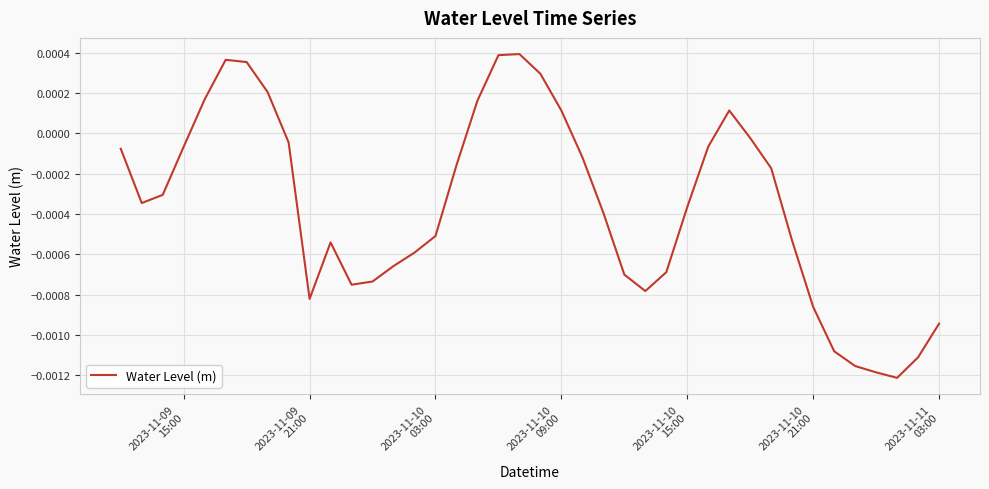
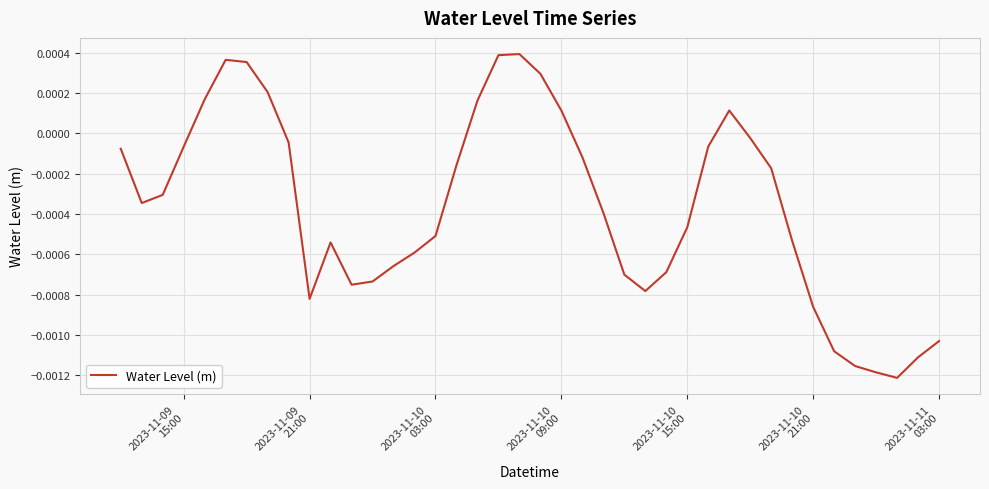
2023-11-10 15:00: -0.00037 -> -0.00047
2023-11-11 03:00: -0.00094 -> -0.00103
